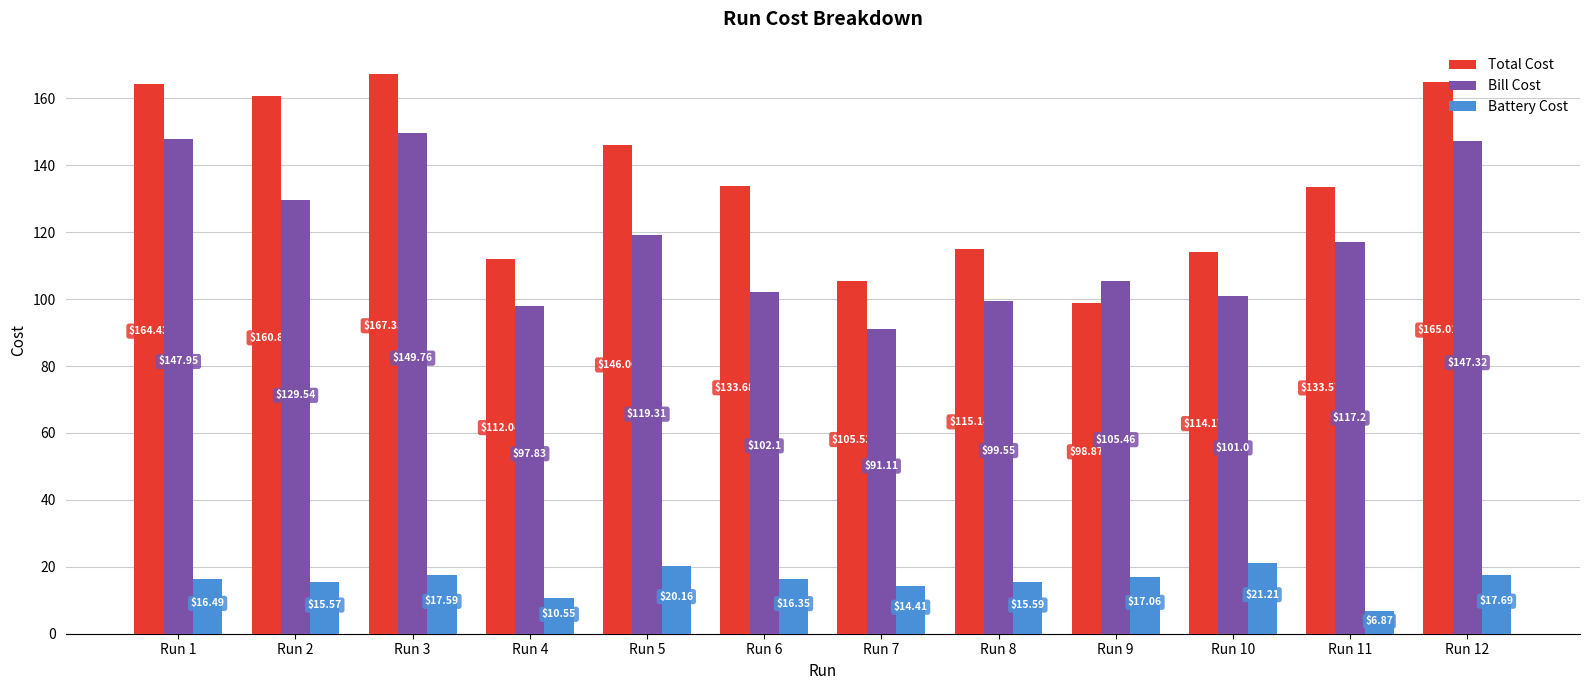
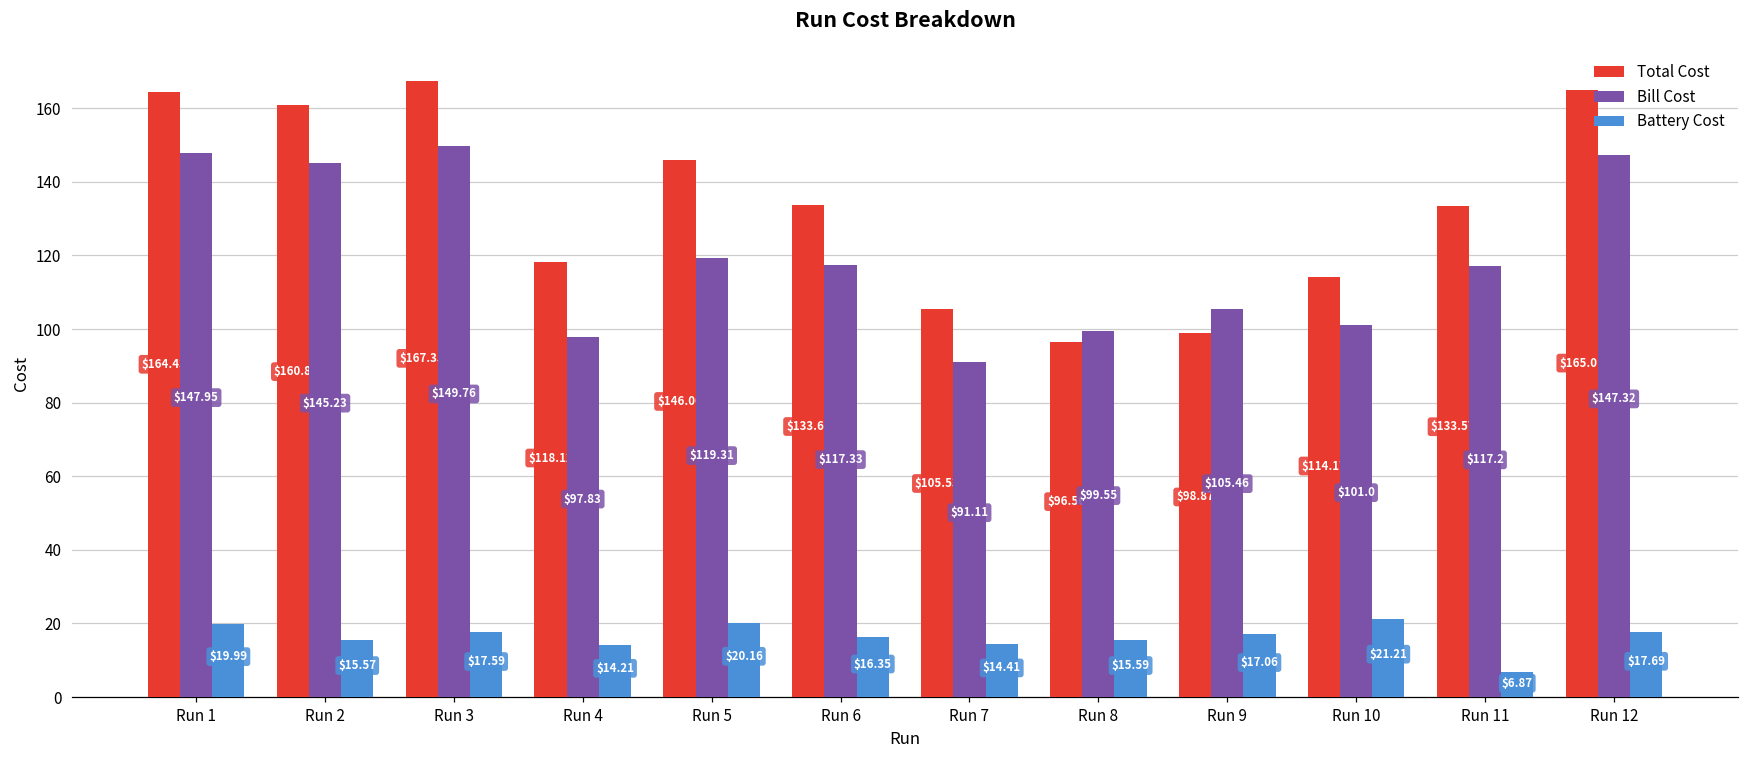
Battery Cost, Run 1: $16.49 -> $19.99
Bill Cost, Run 2: $129.54 -> $145.23
Total Cost, Run 4: $112.04 -> $118.12
Battery Cost, Run 4: $10.55 -> $14.21
Bill Cost, Run 6: $102.1 -> $117.33
Total Cost, Run 8: $115.14 -> $96.56
